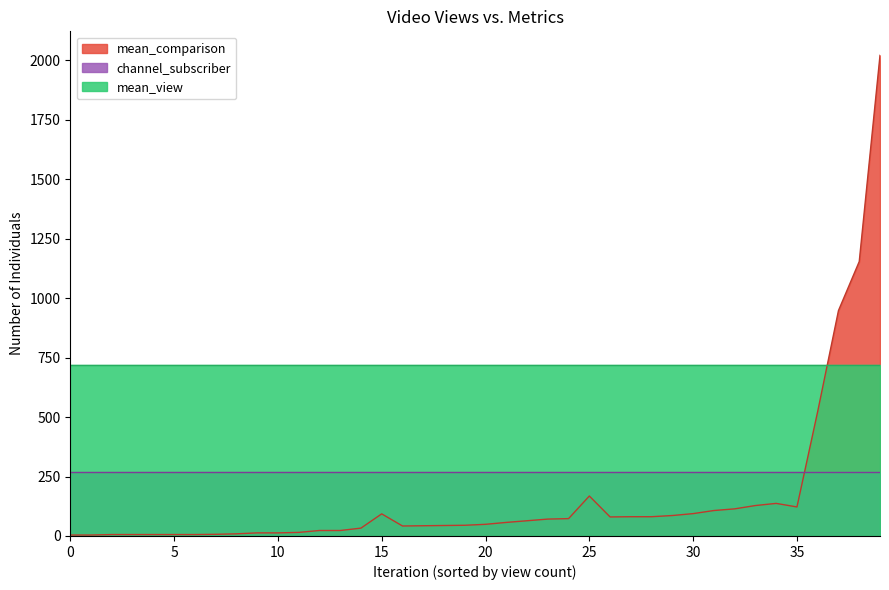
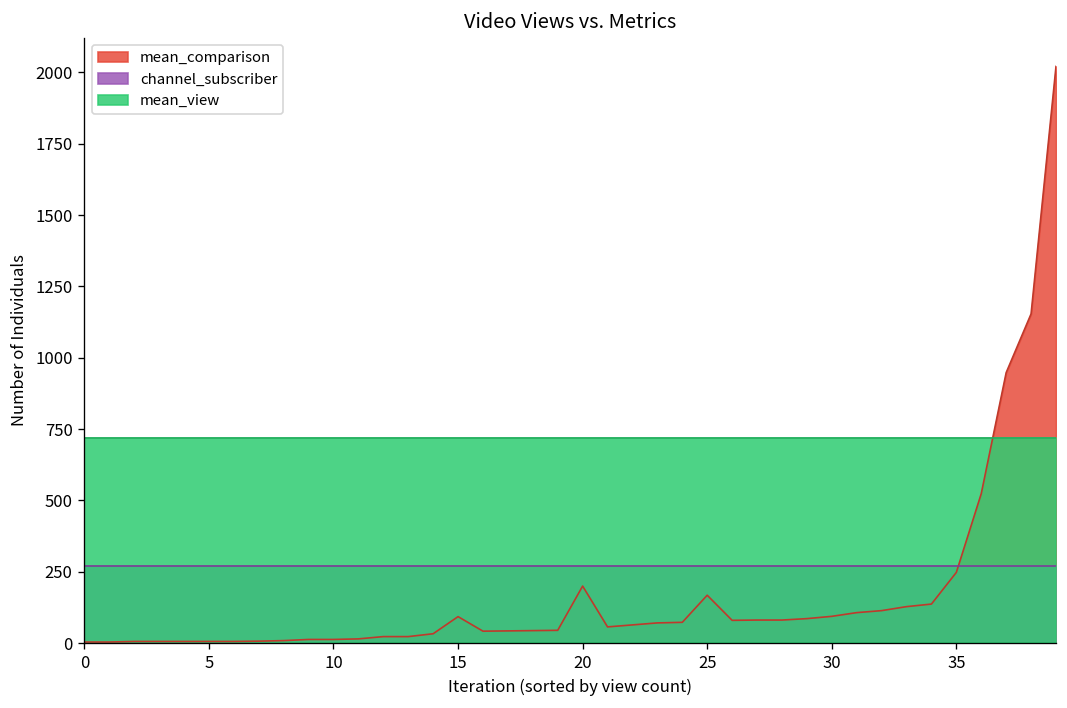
mean_comparison, 20: 50 -> 200
mean_comparison, 35: 120 -> 250
